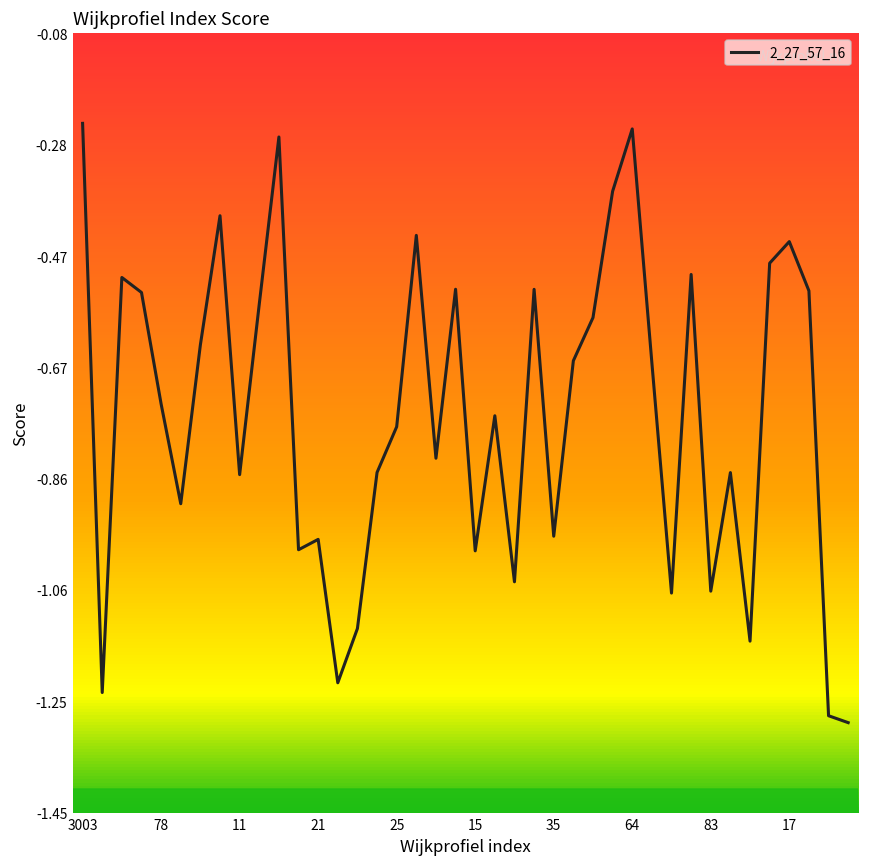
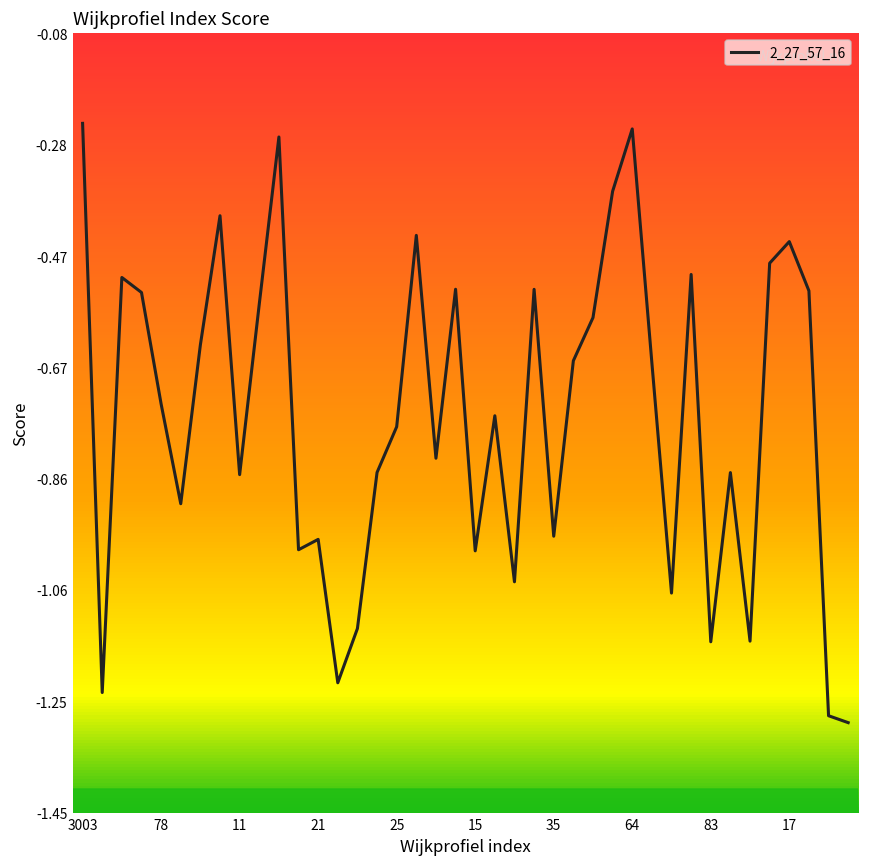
83: -1.06 -> -1.15
